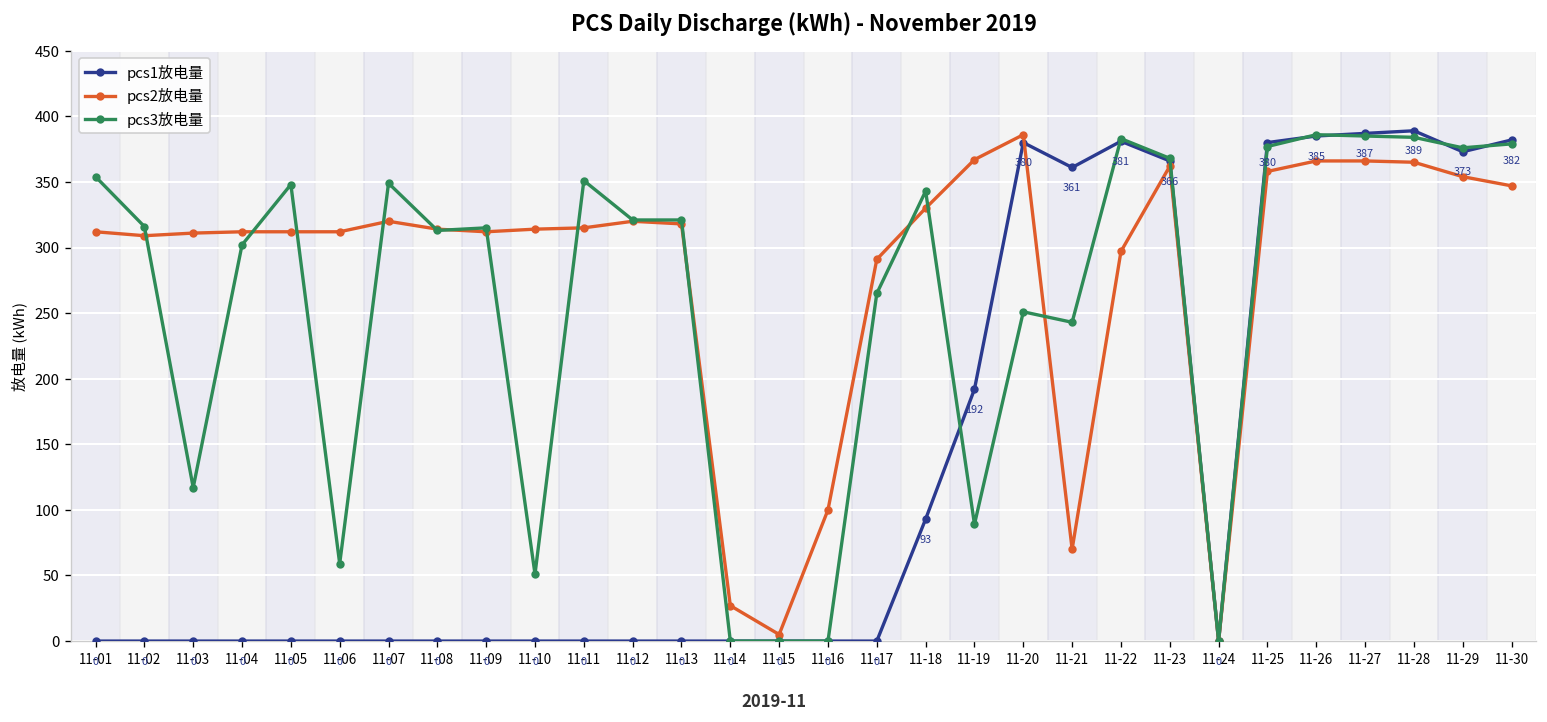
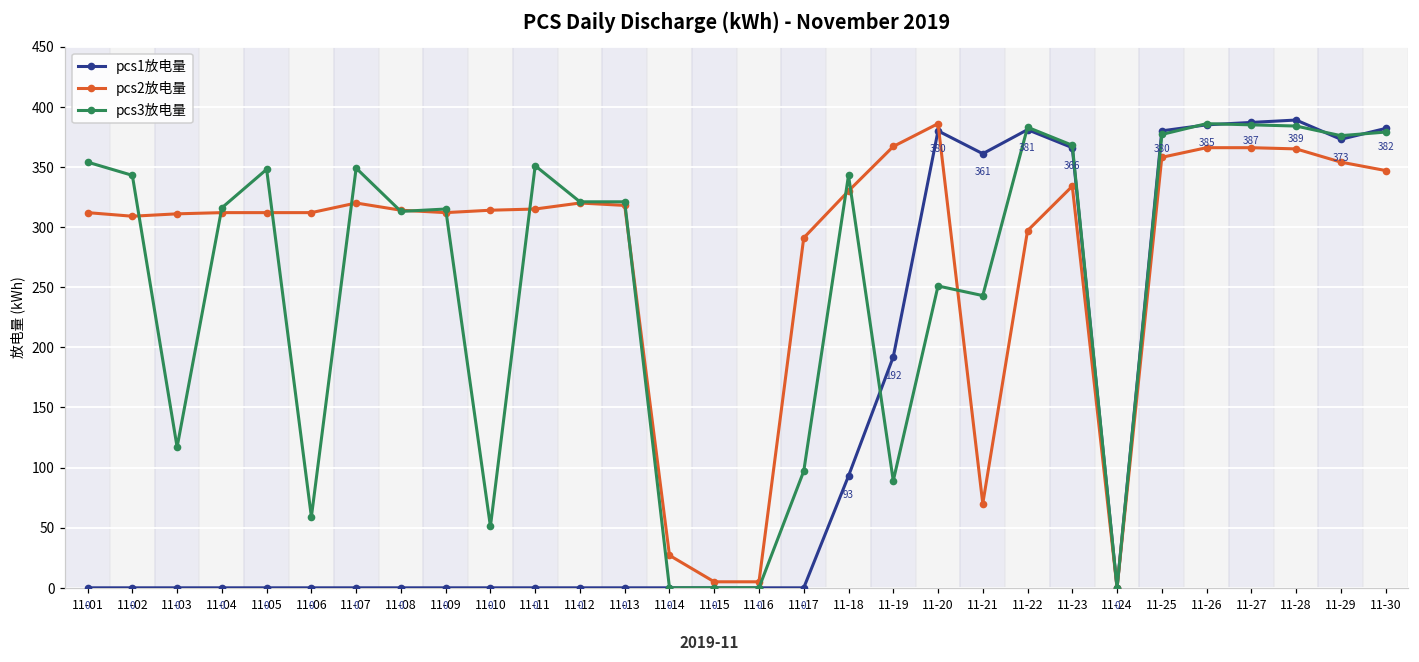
pcs3放电量, 11-02: 316 -> 343
pcs3放电量, 11-04: 302 -> 316
pcs2放电量, 11-16: 100 -> 5
pcs3放电量, 11-17: 265 -> 97
pcs2放电量, 11-23: 362 -> 334
